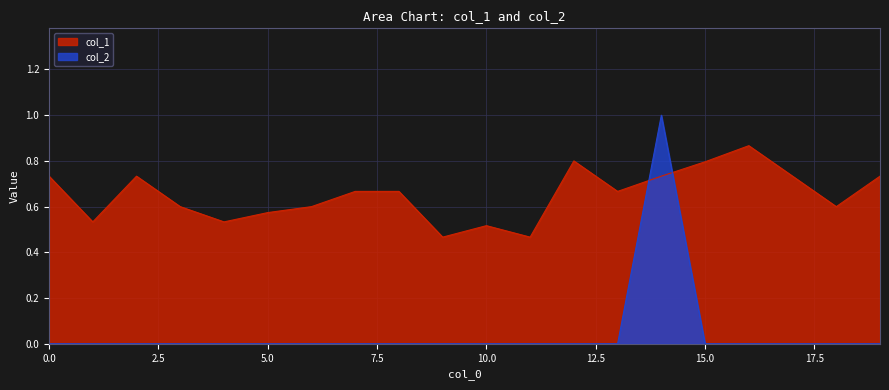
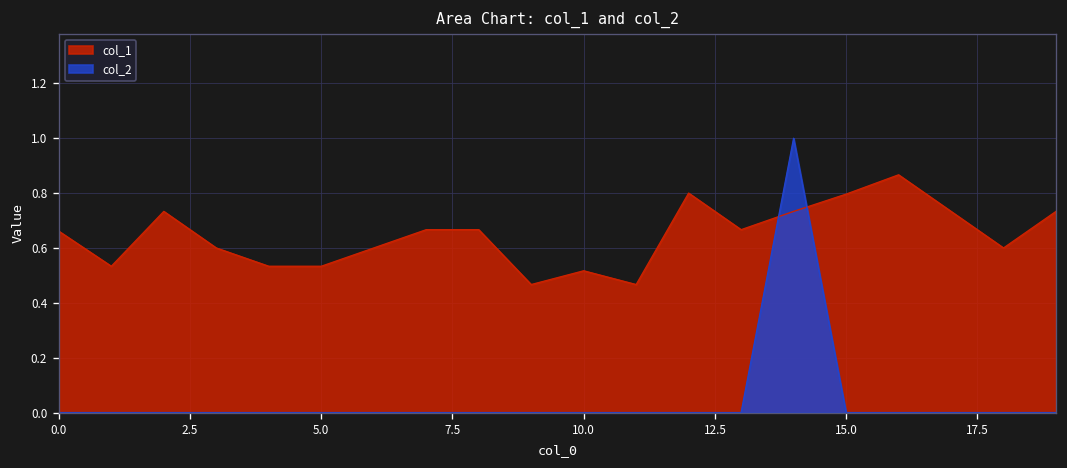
col_1, 0.0: 0.73 -> 0.66
col_1, 5.0: 0.57 -> 0.53
